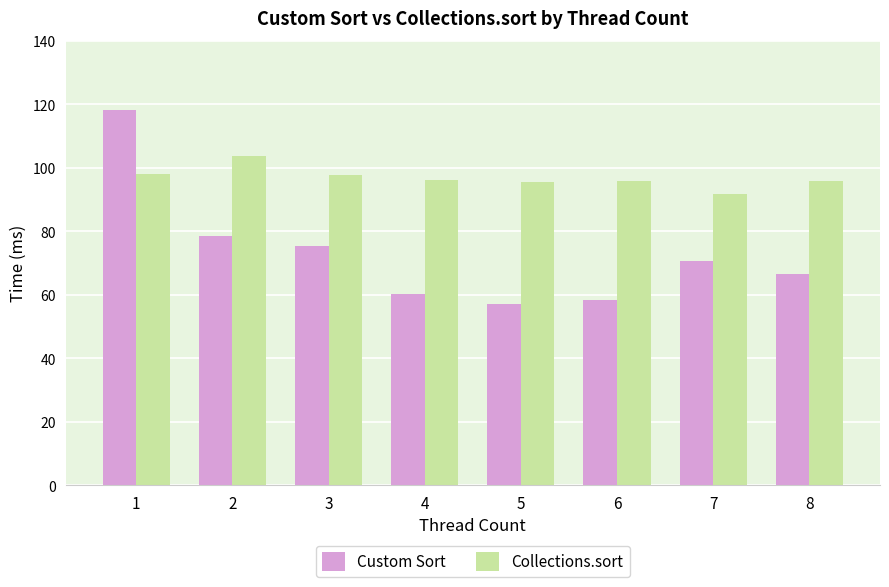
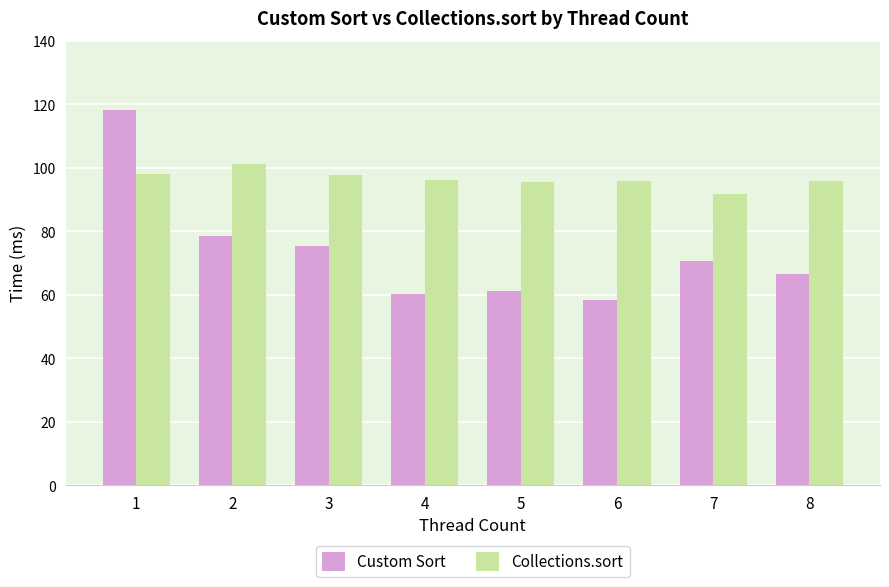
Collections.sort, 2: 104 -> 101
Custom Sort, 5: 57 -> 61
